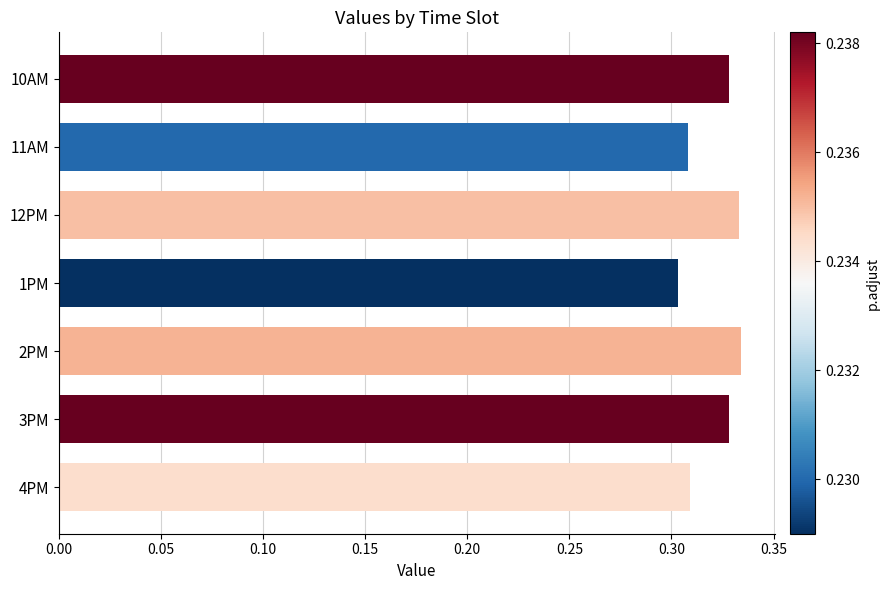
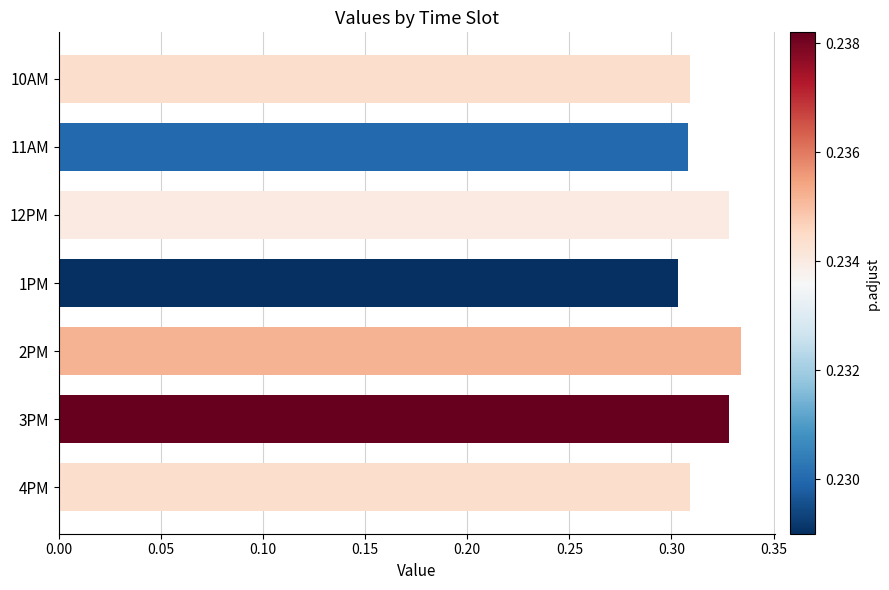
10AM: 0.328 -> 0.309
12PM: 0.333 -> 0.328
